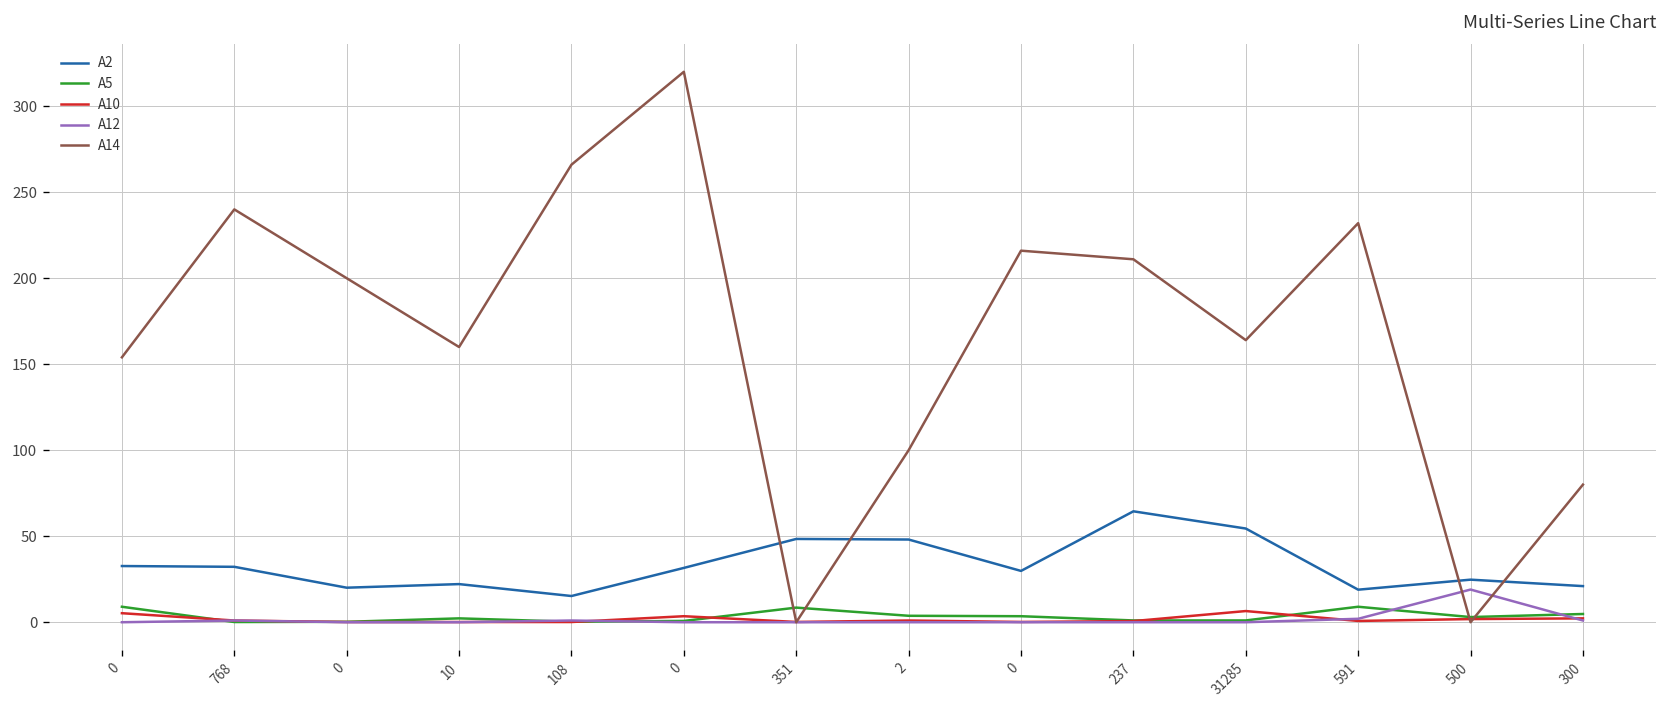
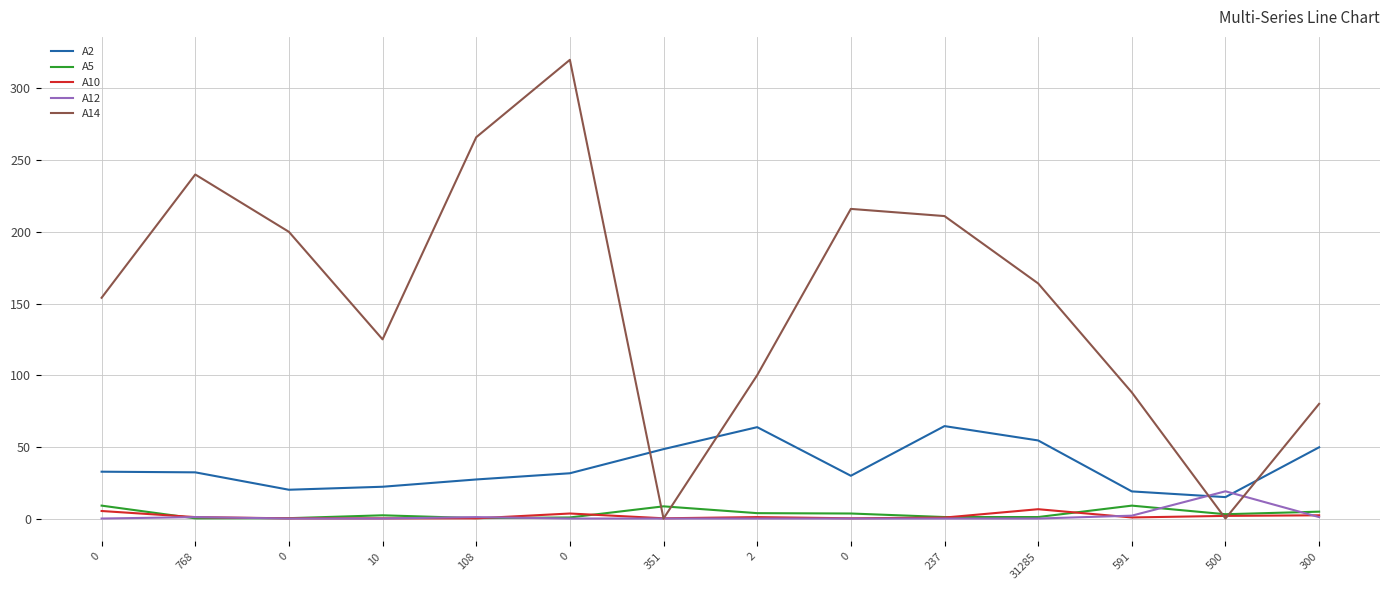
A14, 10: 160 -> 125
A2, 108: 15 -> 27
A2, 2: 48 -> 64
A14, 591: 232 -> 88
A2, 500: 25 -> 15
A2, 300: 21 -> 50
